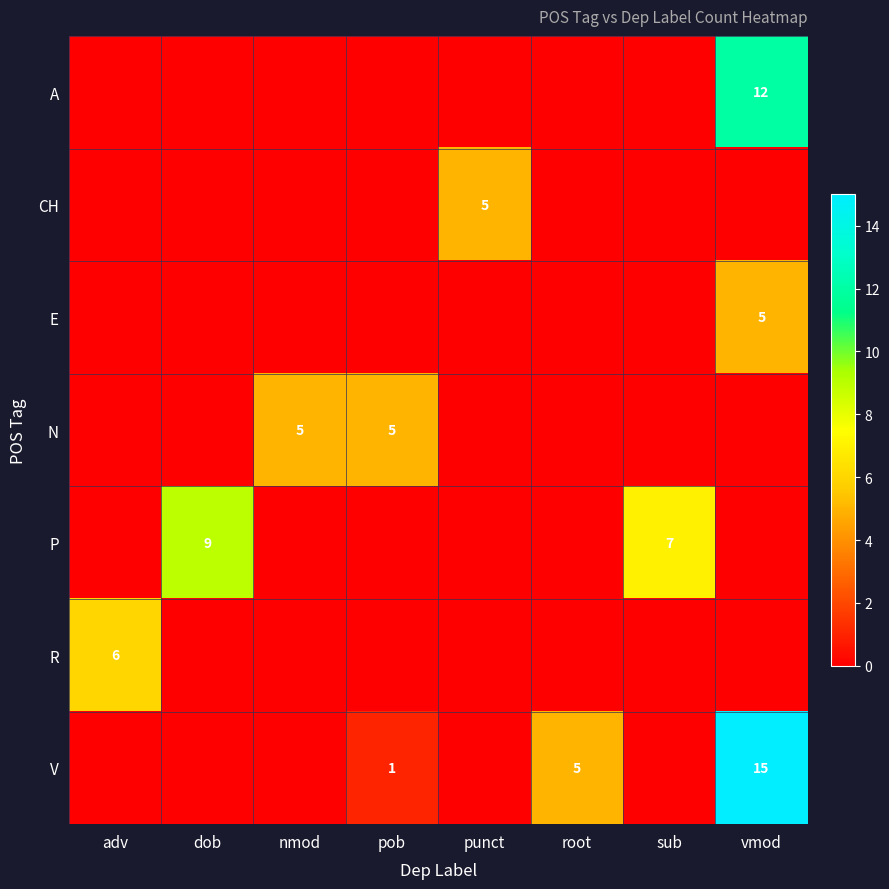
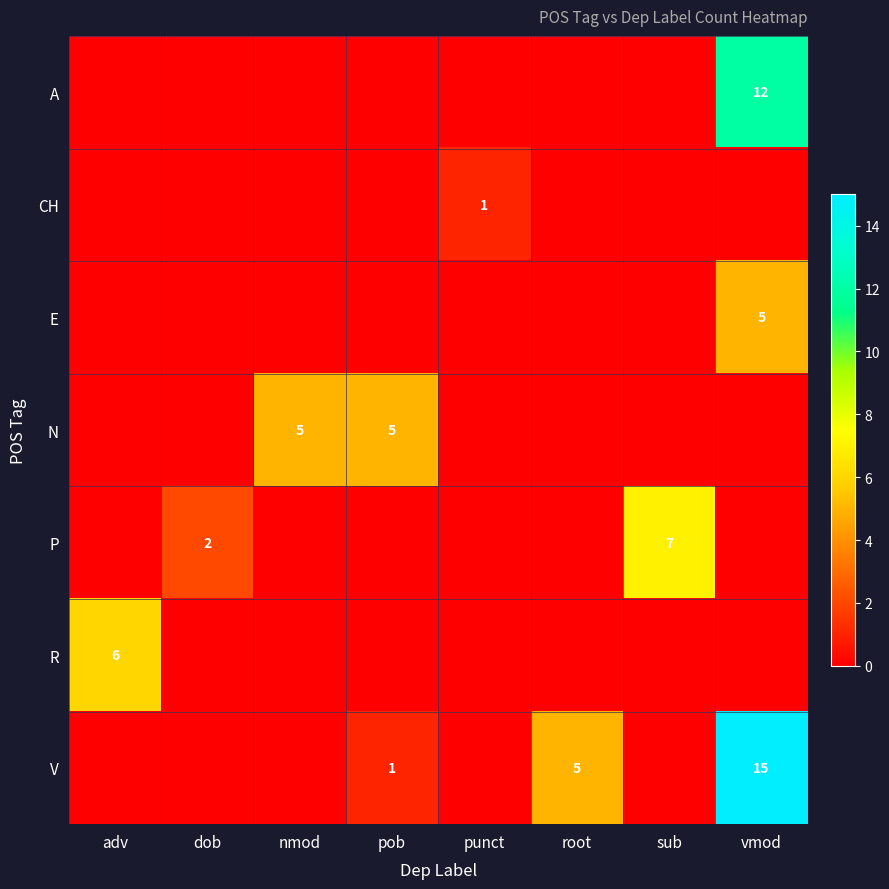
CH, punct: 5 -> 1
P, dob: 9 -> 2
